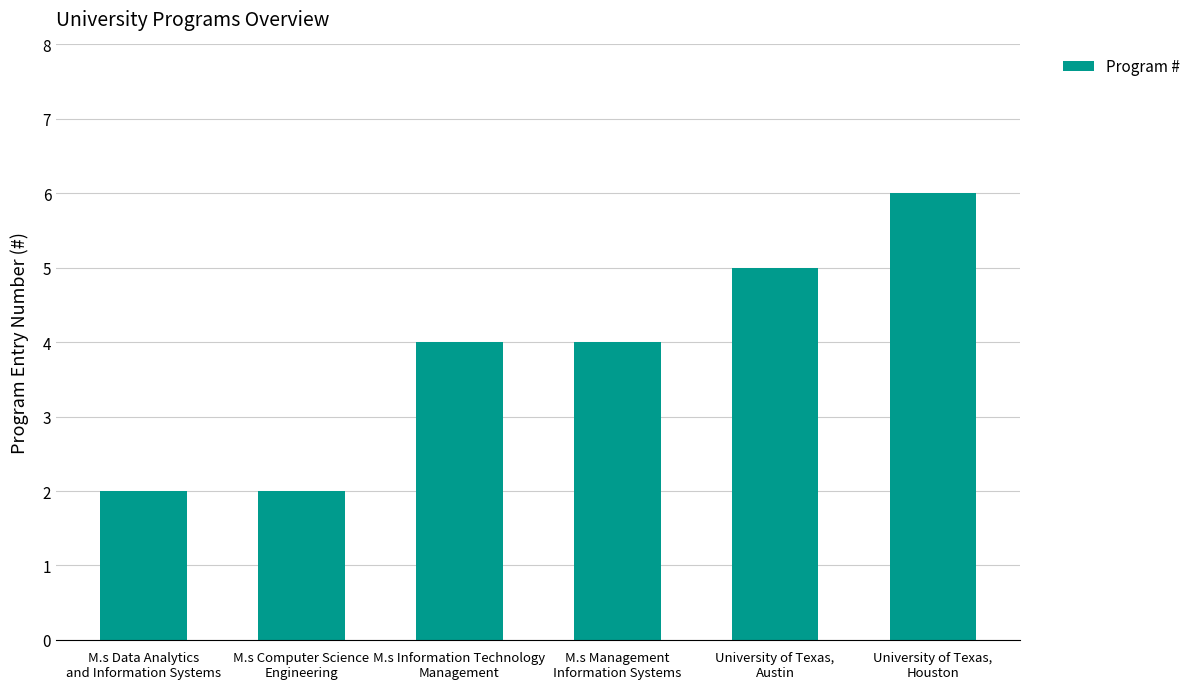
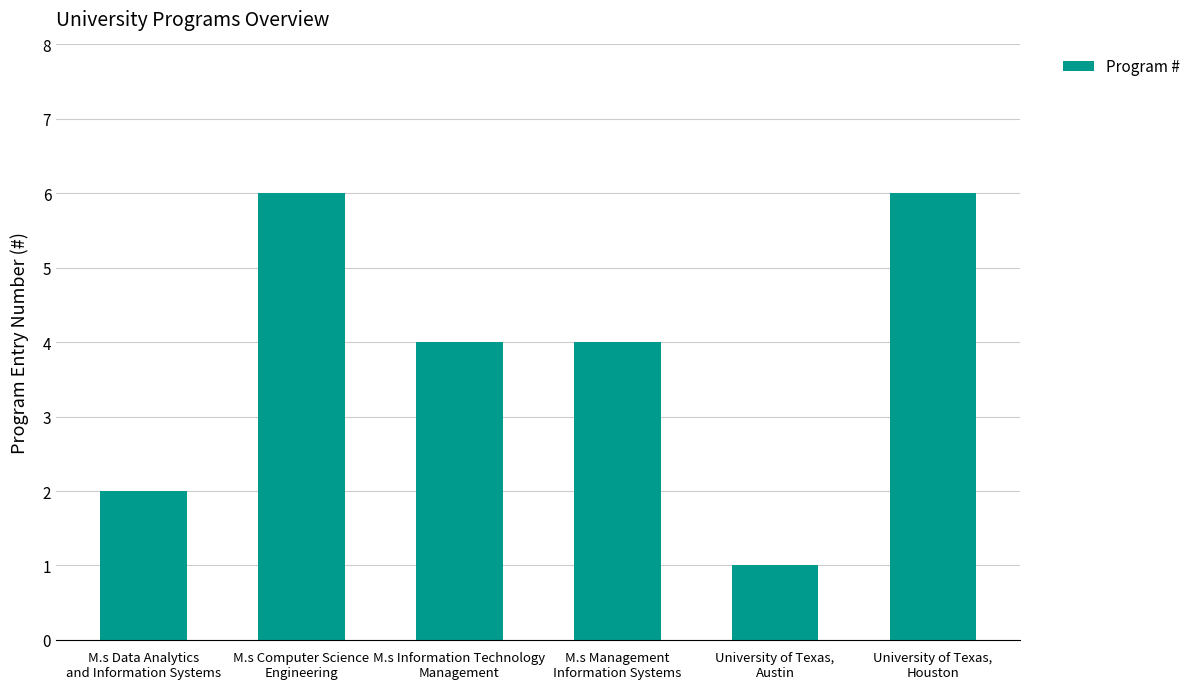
M.s Computer Science Engineering: 2 -> 6
University of Texas, Austin: 5 -> 1
